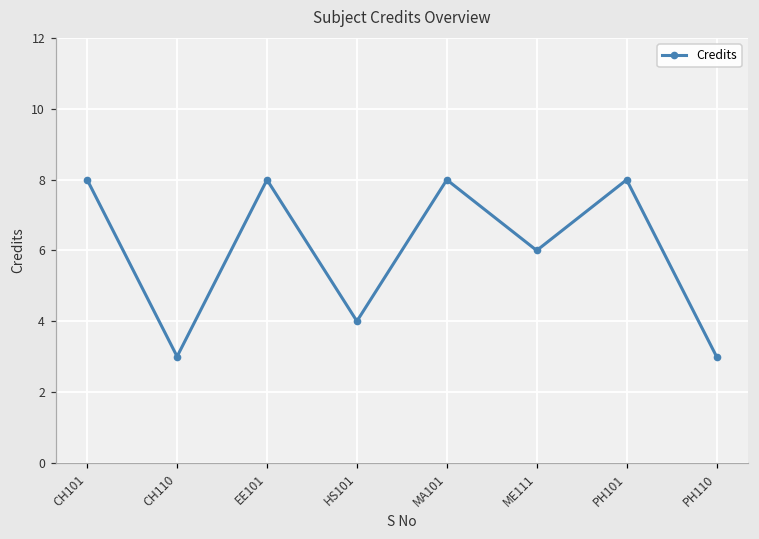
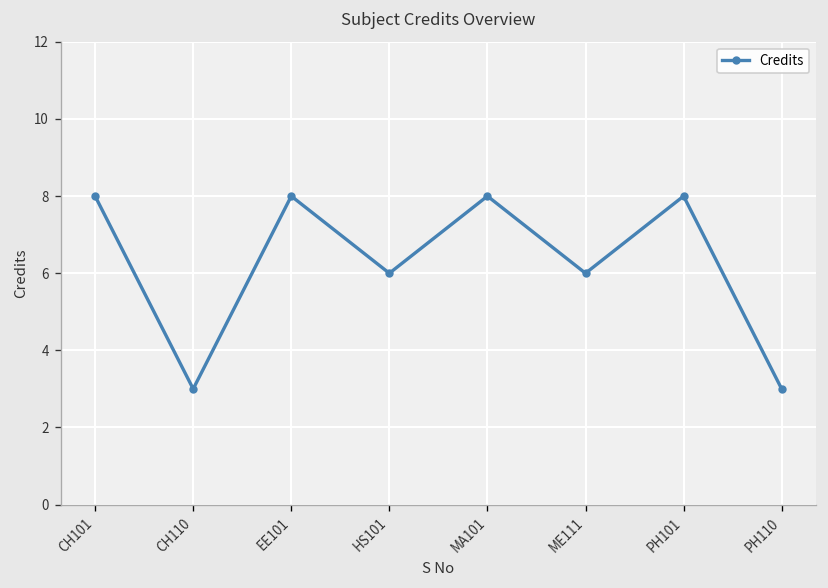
HS101: 4 -> 6
